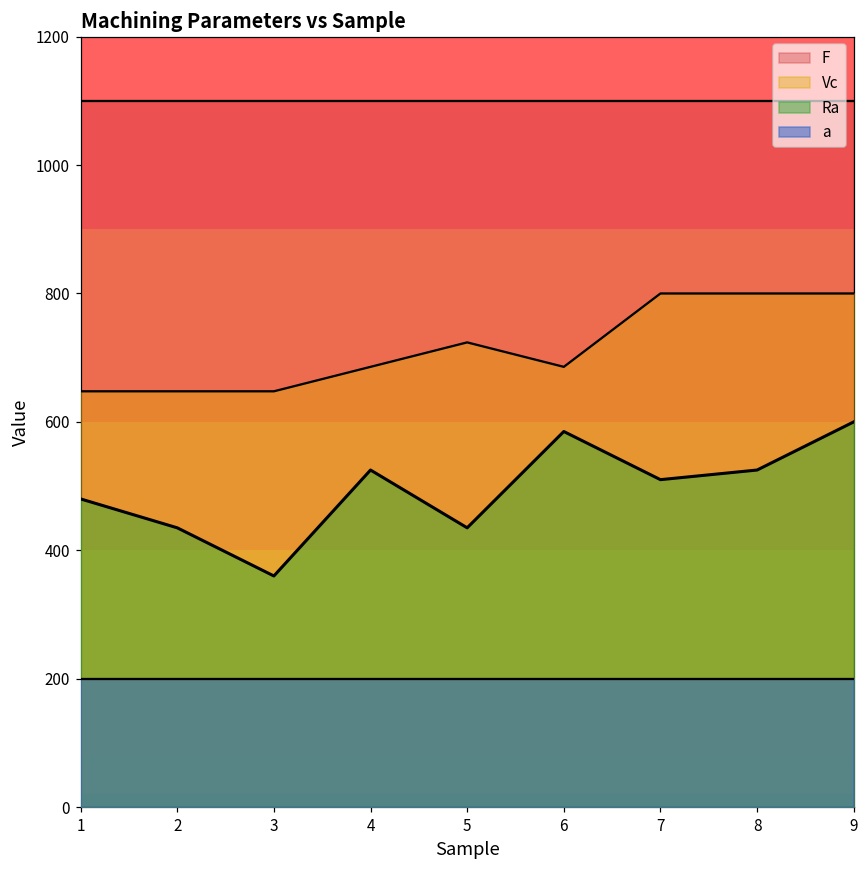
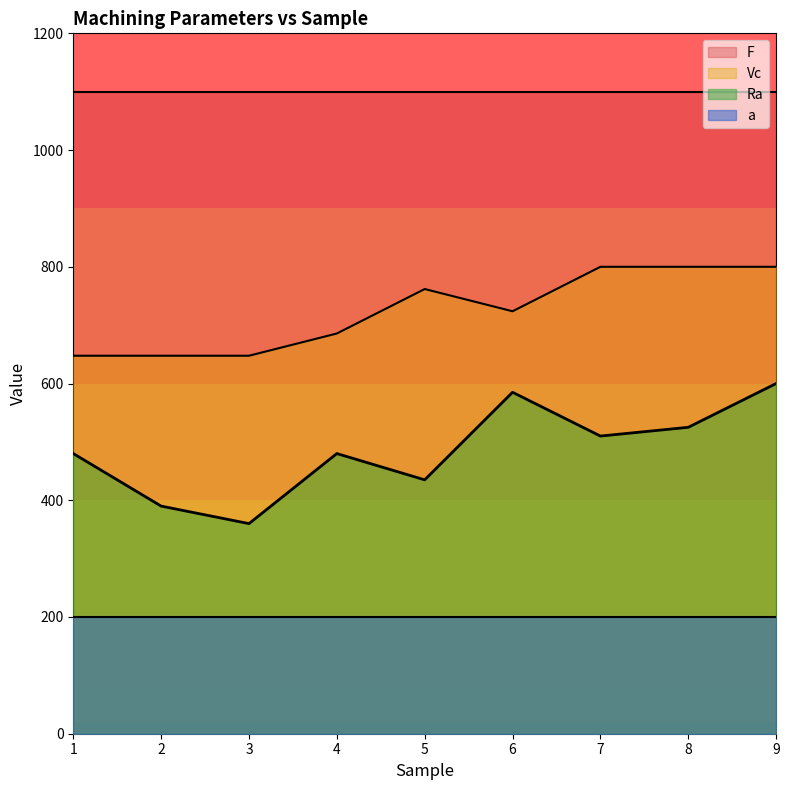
Ra, 2: 440 -> 390
Ra, 4: 530 -> 480
Vc, 5: 720 -> 760
Vc, 6: 690 -> 720
